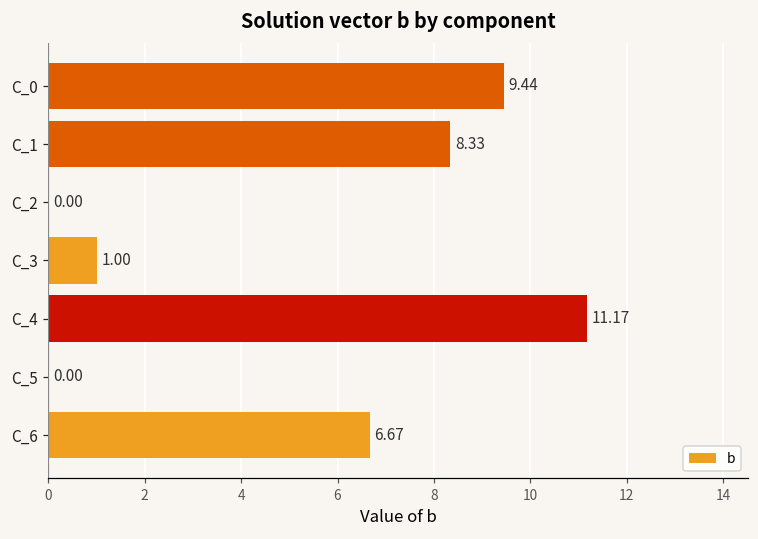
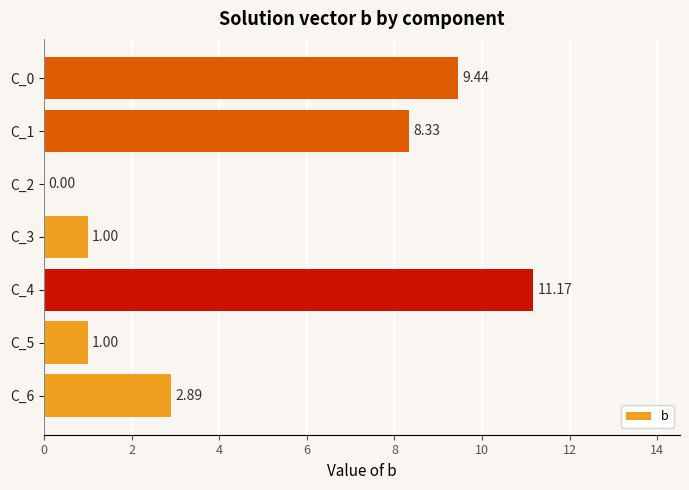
C_5: 0.00 -> 1.00
C_6: 6.67 -> 2.89
